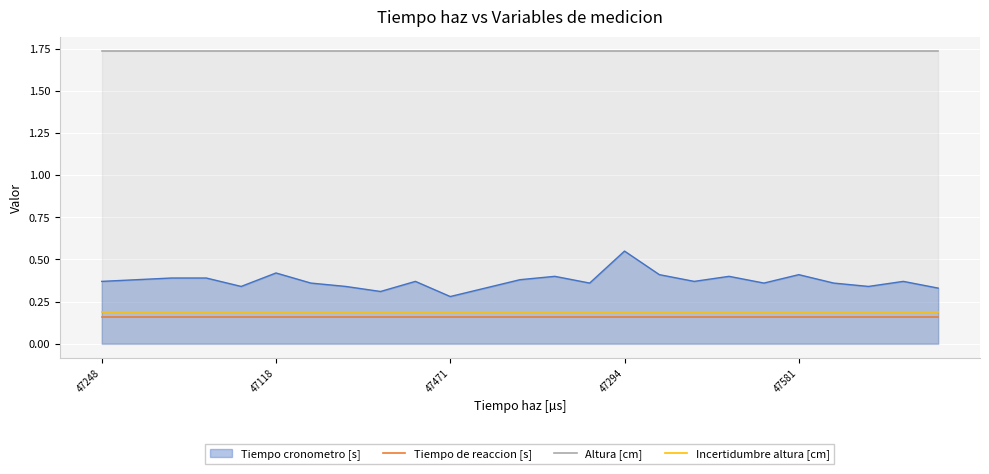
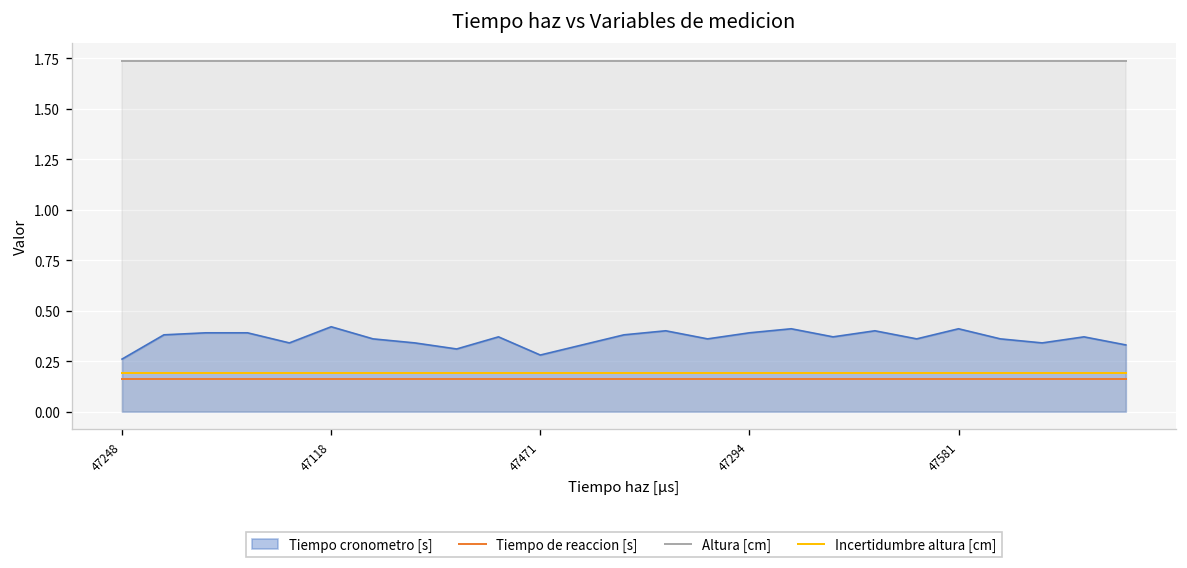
Tiempo cronometro [s], 47248: 0.37 -> 0.26
Tiempo cronometro [s], 47294: 0.55 -> 0.39
